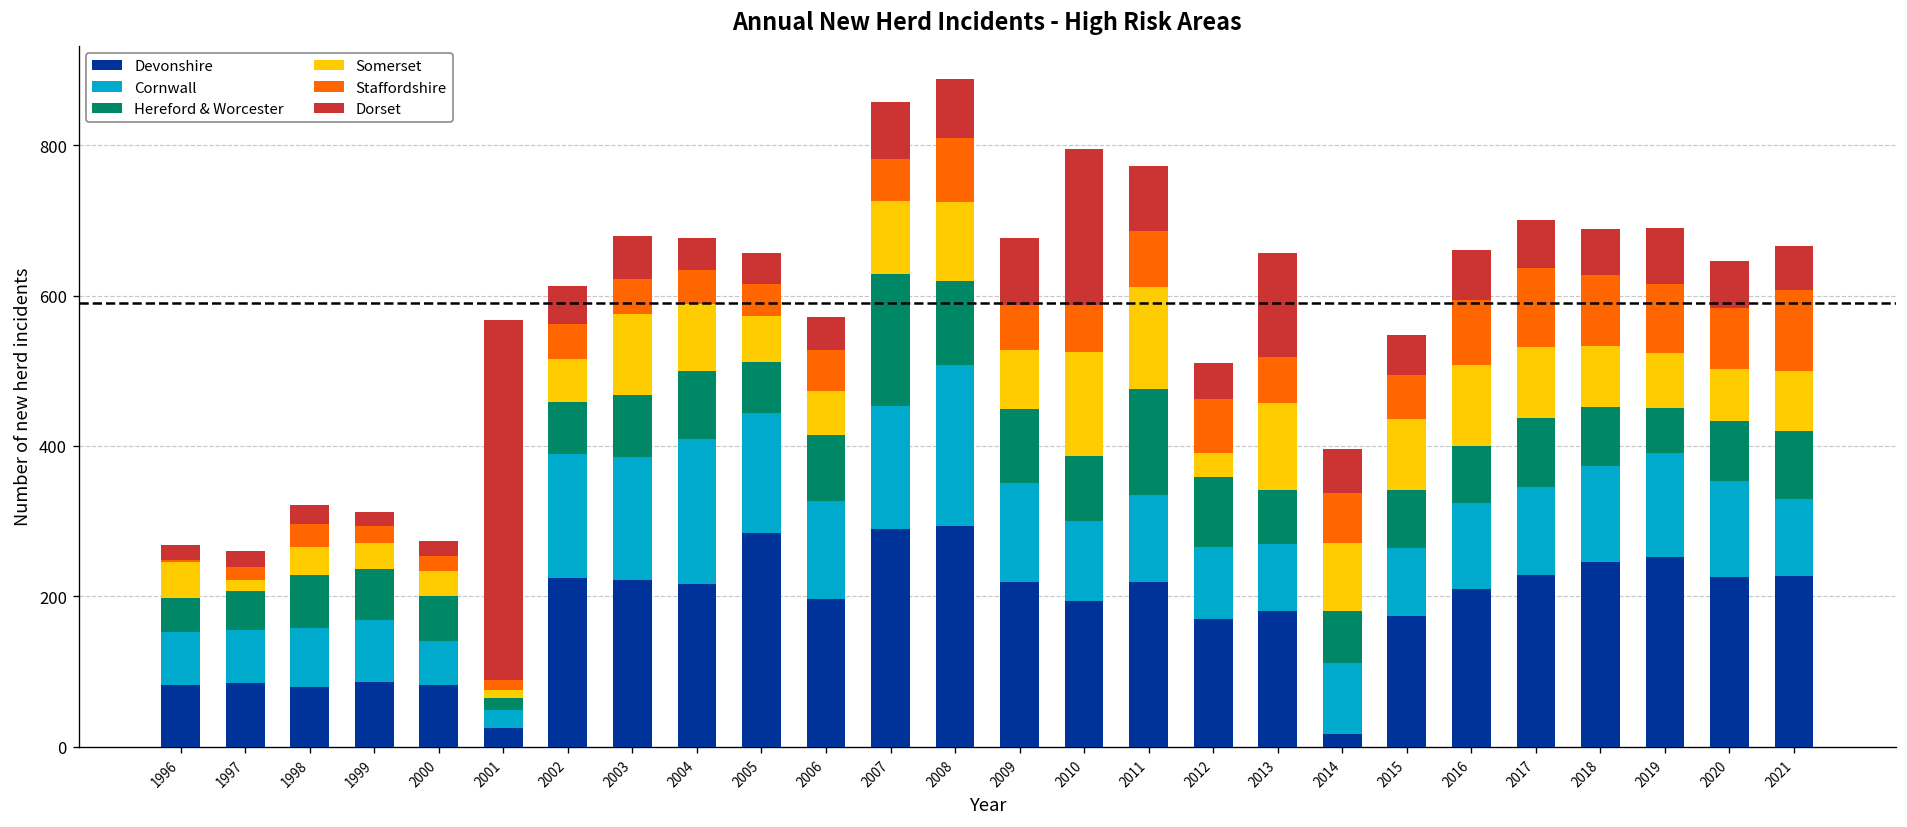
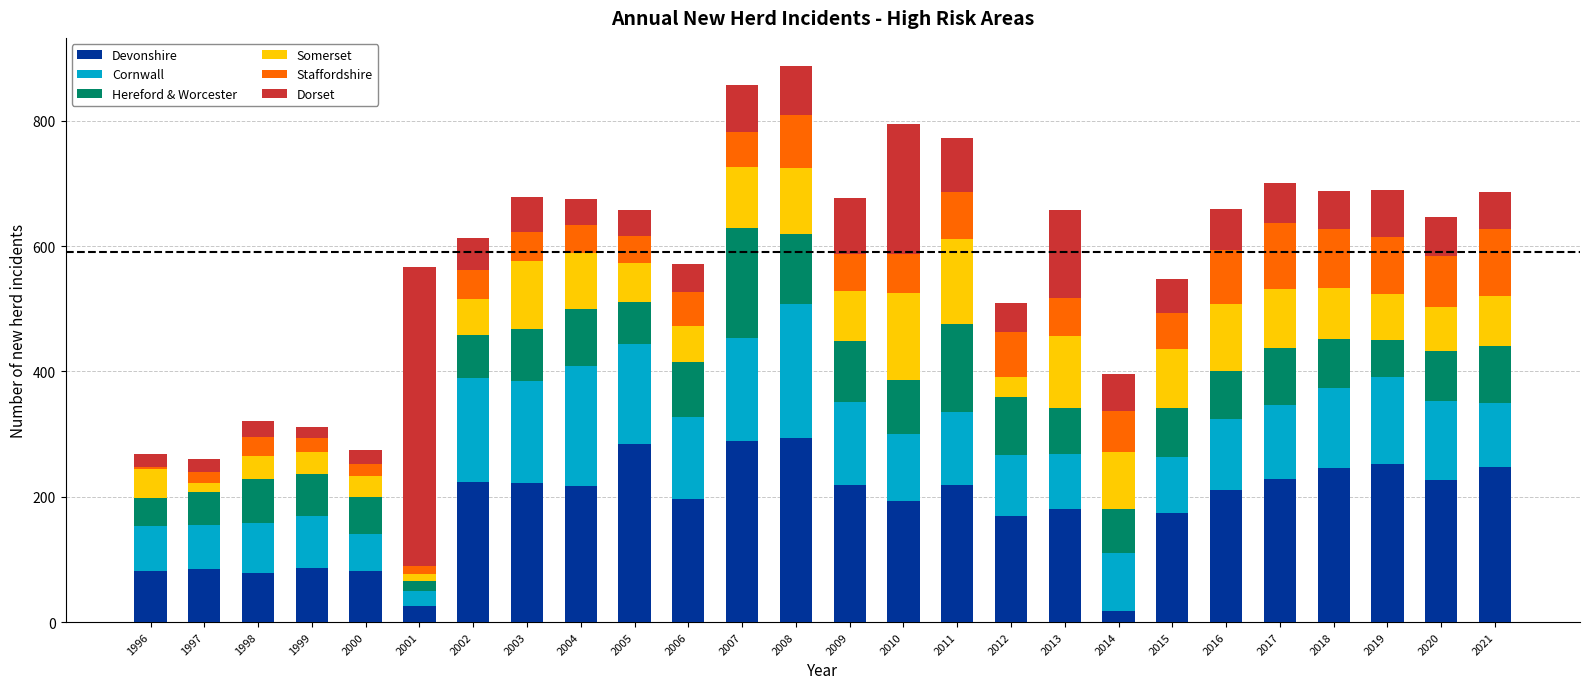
Devonshire, 2021: 230 -> 250
